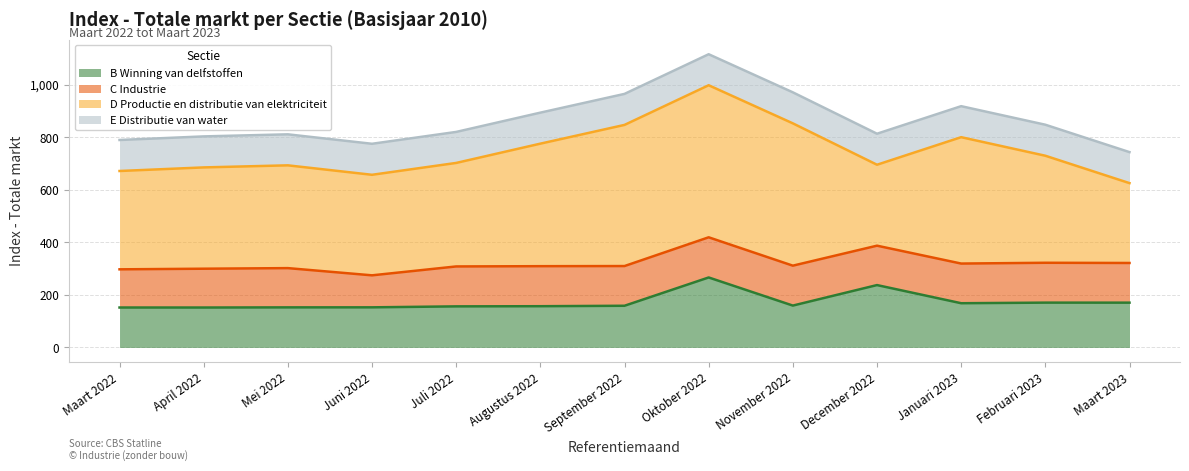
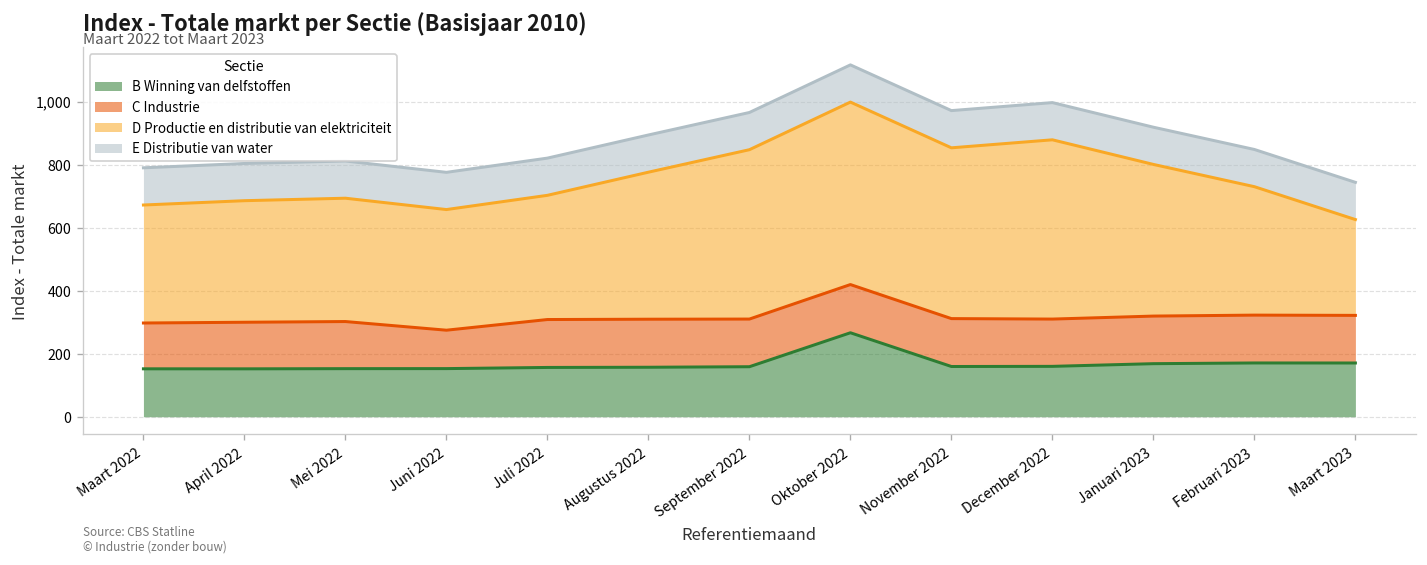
B Winning van delfstoffen, December 2022: 240 -> 160
D Productie en distributie van elektriciteit, December 2022: 310 -> 570
